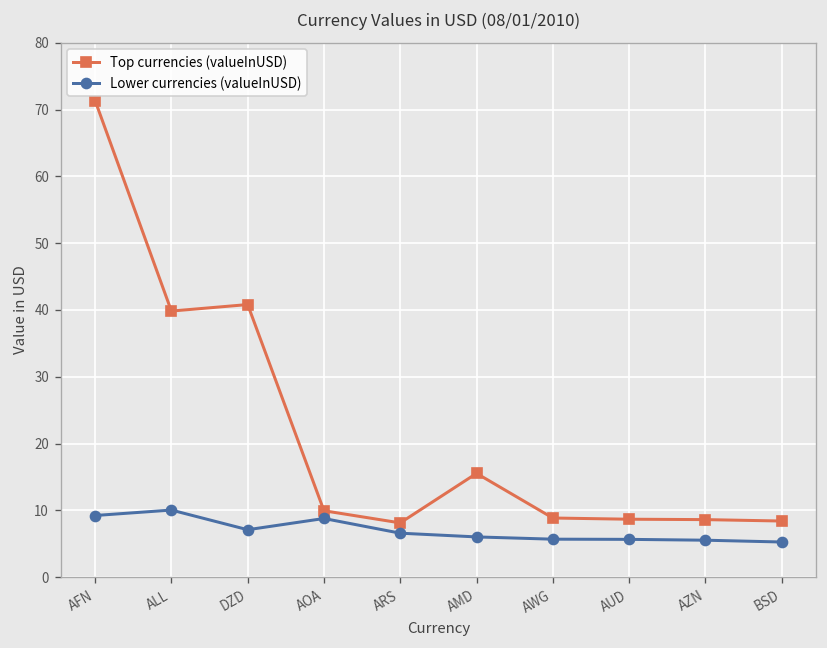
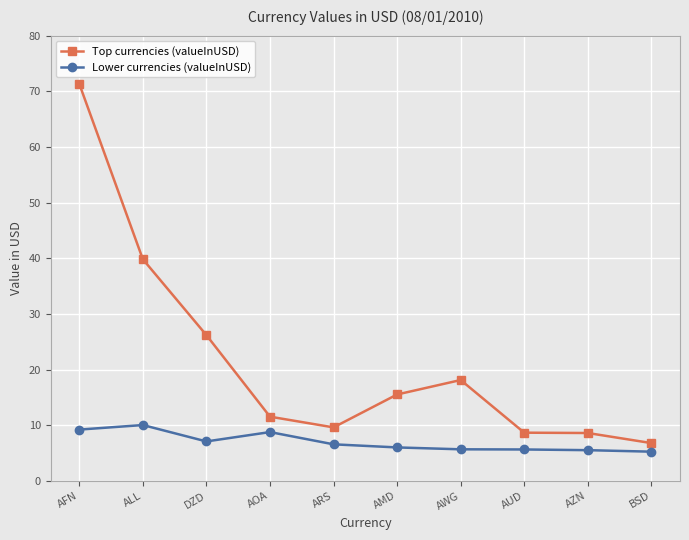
Top currencies (valueInUSD), DZD: 41 -> 26
Top currencies (valueInUSD), AOA: 10 -> 12
Top currencies (valueInUSD), ARS: 8 -> 10
Top currencies (valueInUSD), AWG: 9 -> 18
Top currencies (valueInUSD), BSD: 8 -> 7
